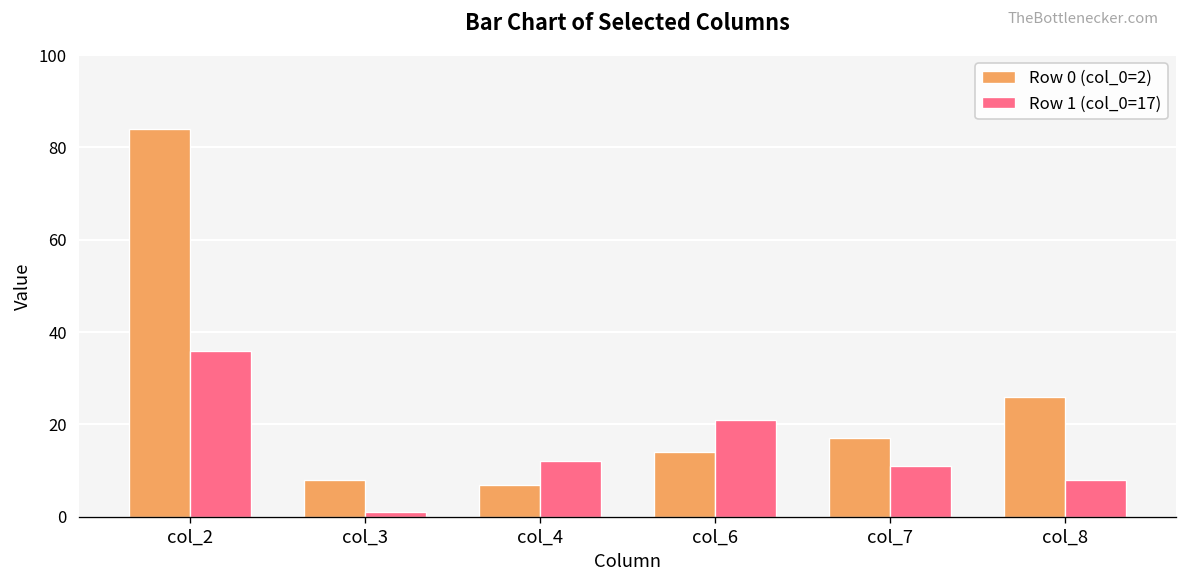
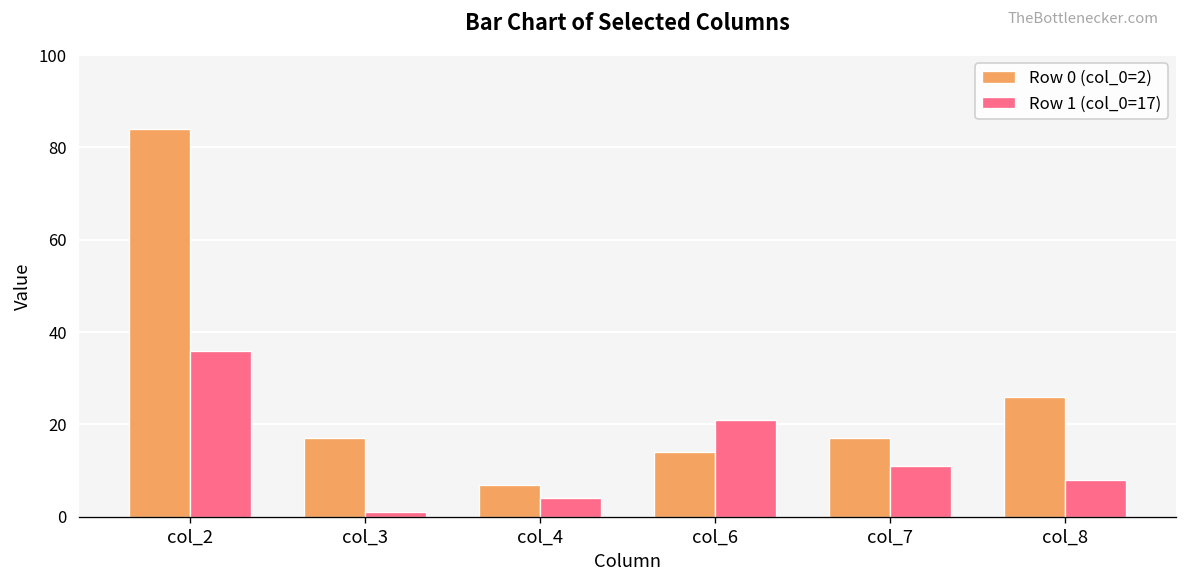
Row 0 (col_0=2), col_3: 8 -> 17
Row 1 (col_0=17), col_4: 12 -> 4
